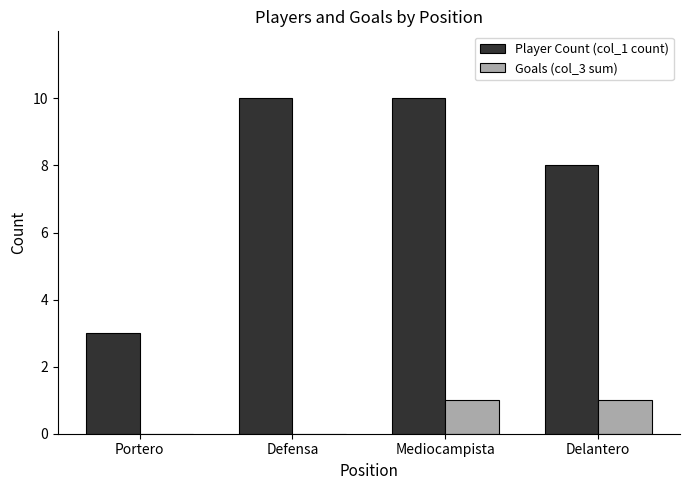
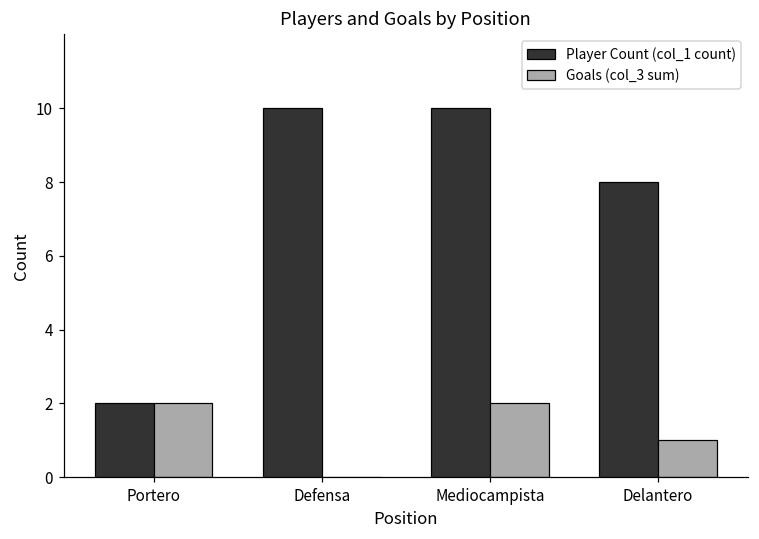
Player Count (col_1 count), Portero: 3 -> 2
Goals (col_3 sum), Portero: 0 -> 2
Goals (col_3 sum), Mediocampista: 1 -> 2
